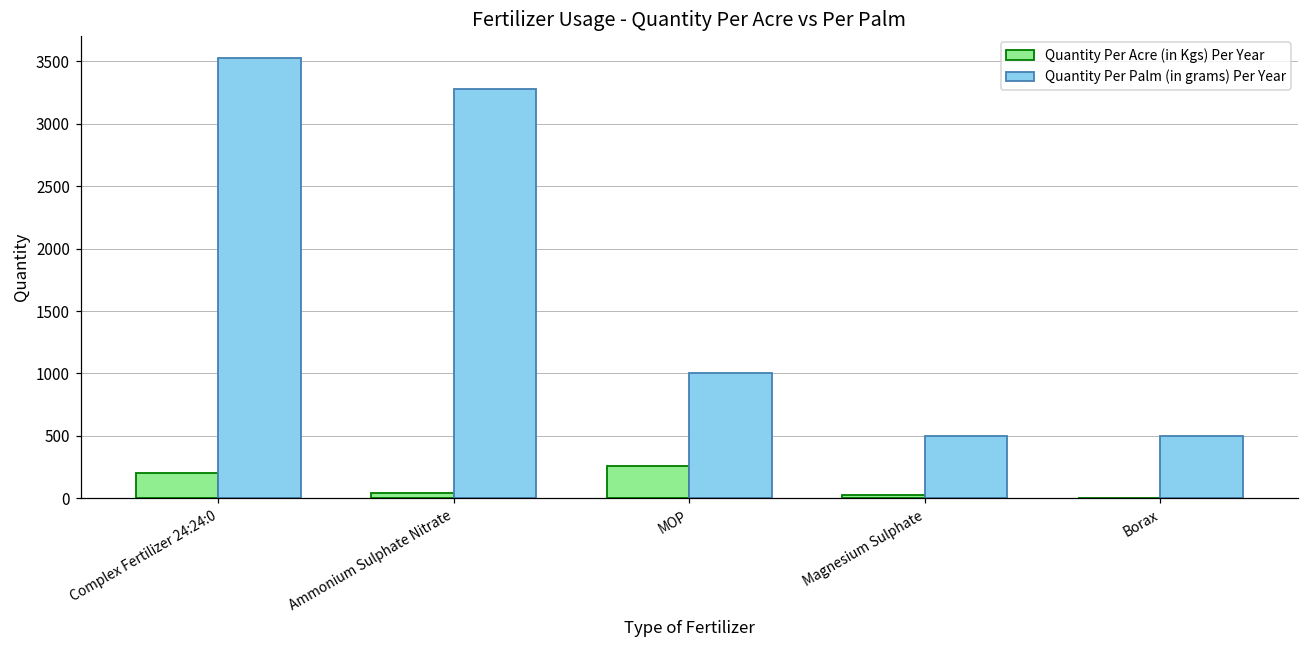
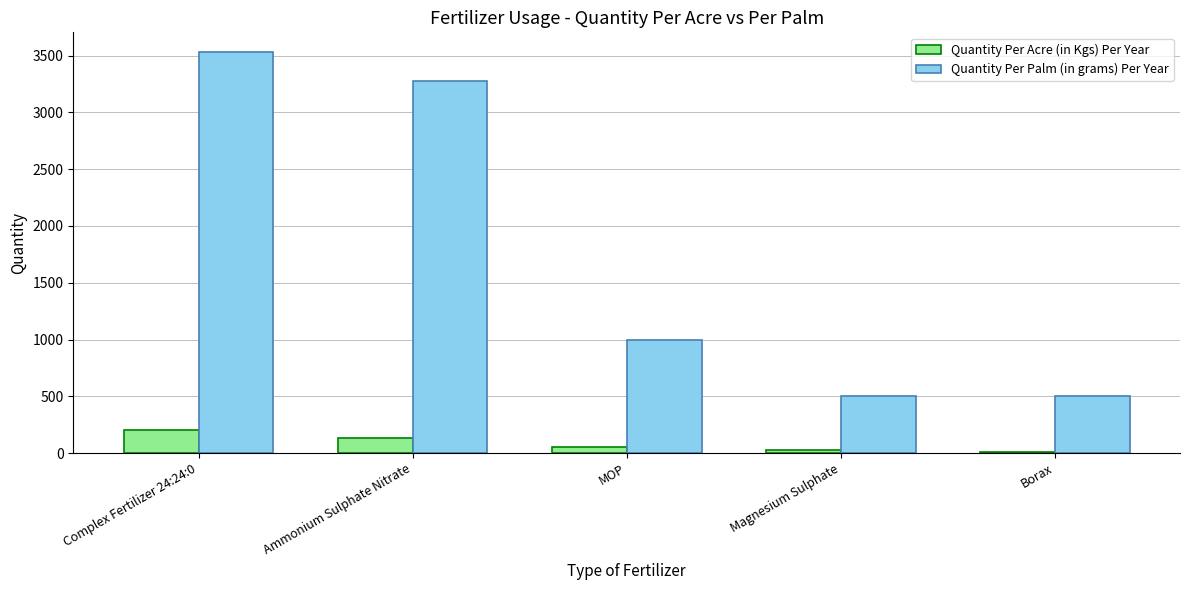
Quantity Per Acre (in Kgs) Per Year, Ammonium Sulphate Nitrate: 40 -> 130
Quantity Per Acre (in Kgs) Per Year, MOP: 260 -> 60
